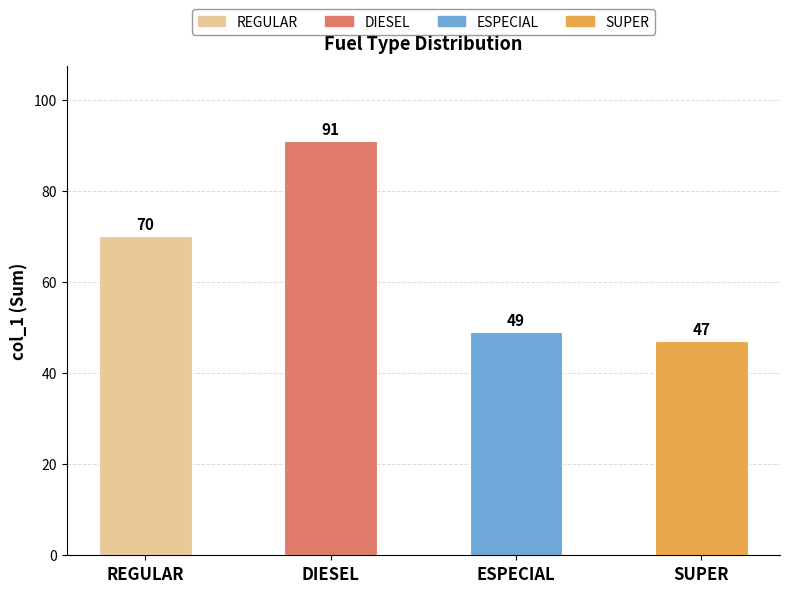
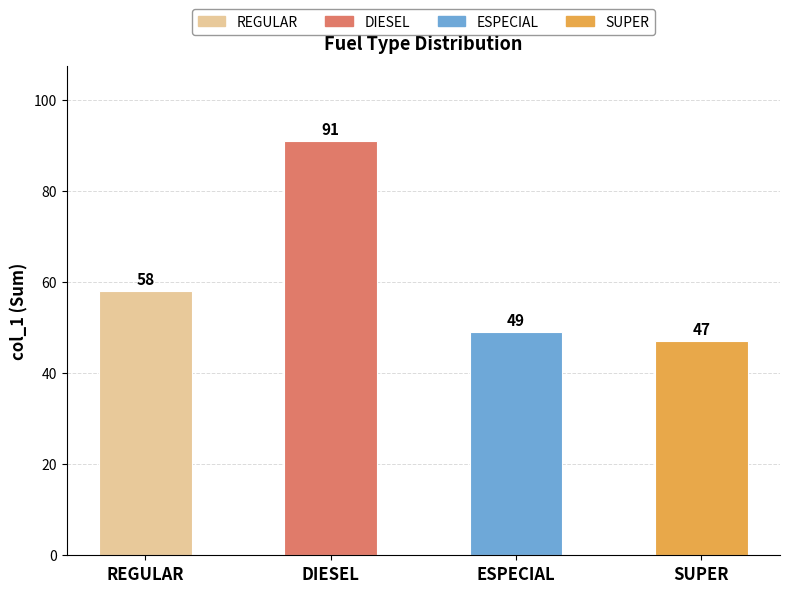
REGULAR: 70 -> 58
